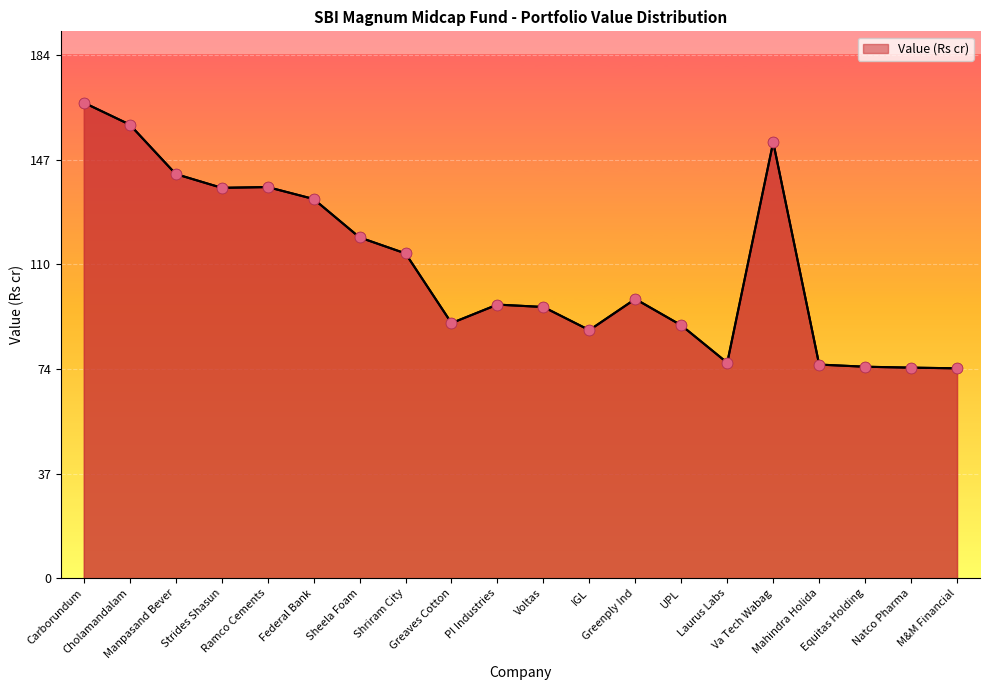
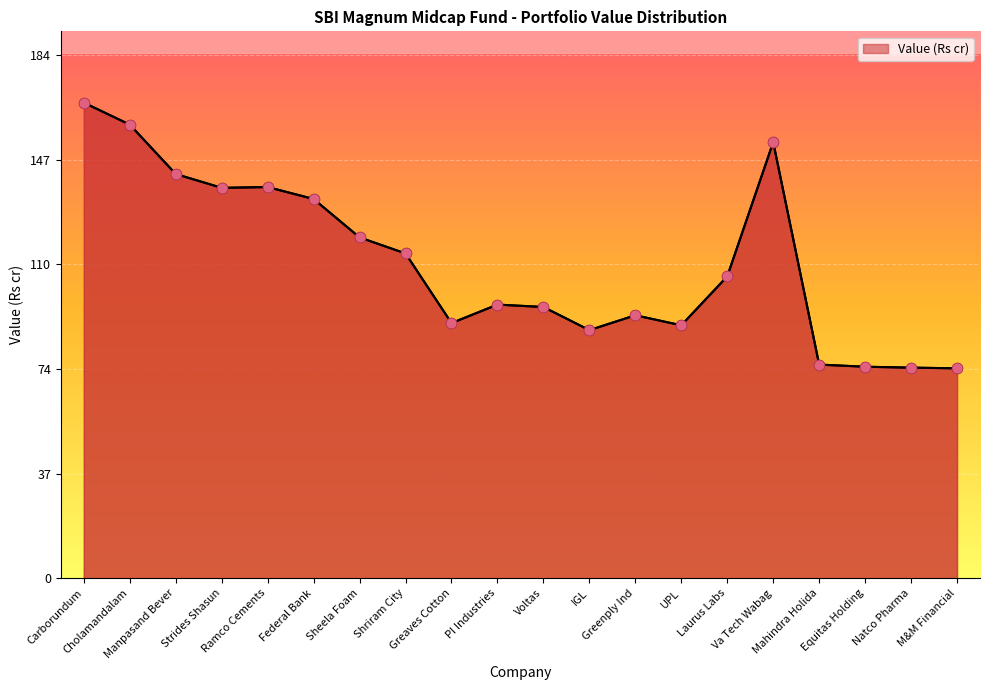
Greenply Ind: 98 -> 93
Laurus Labs: 76 -> 106
